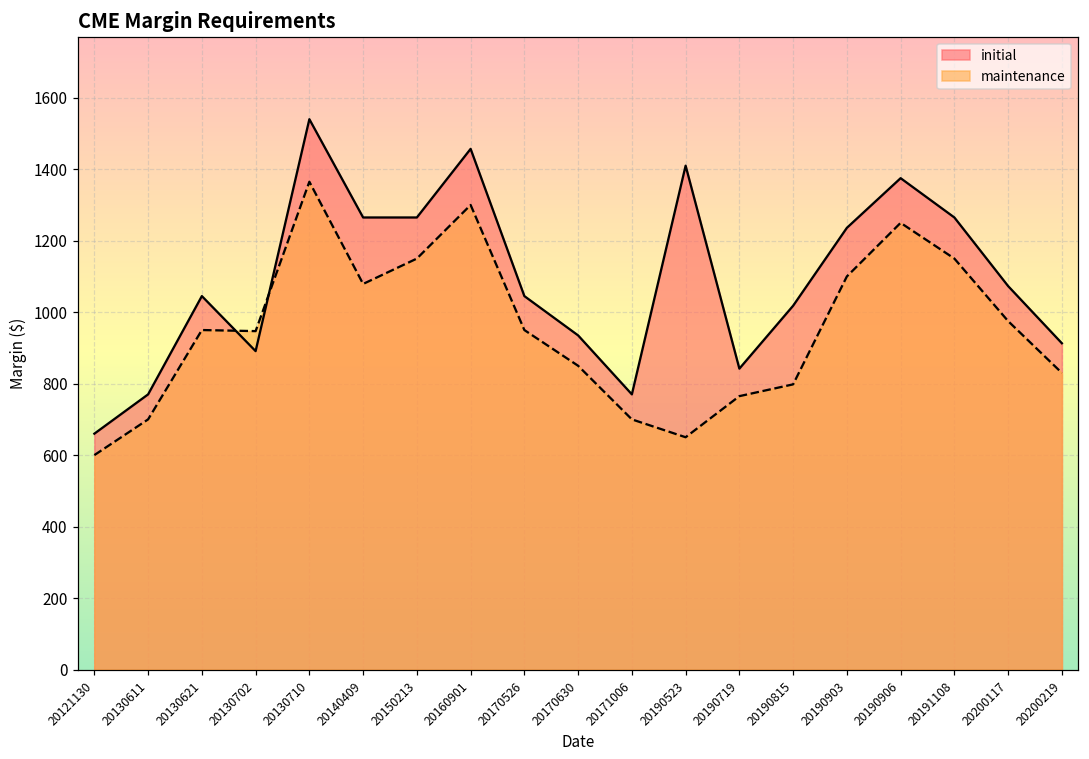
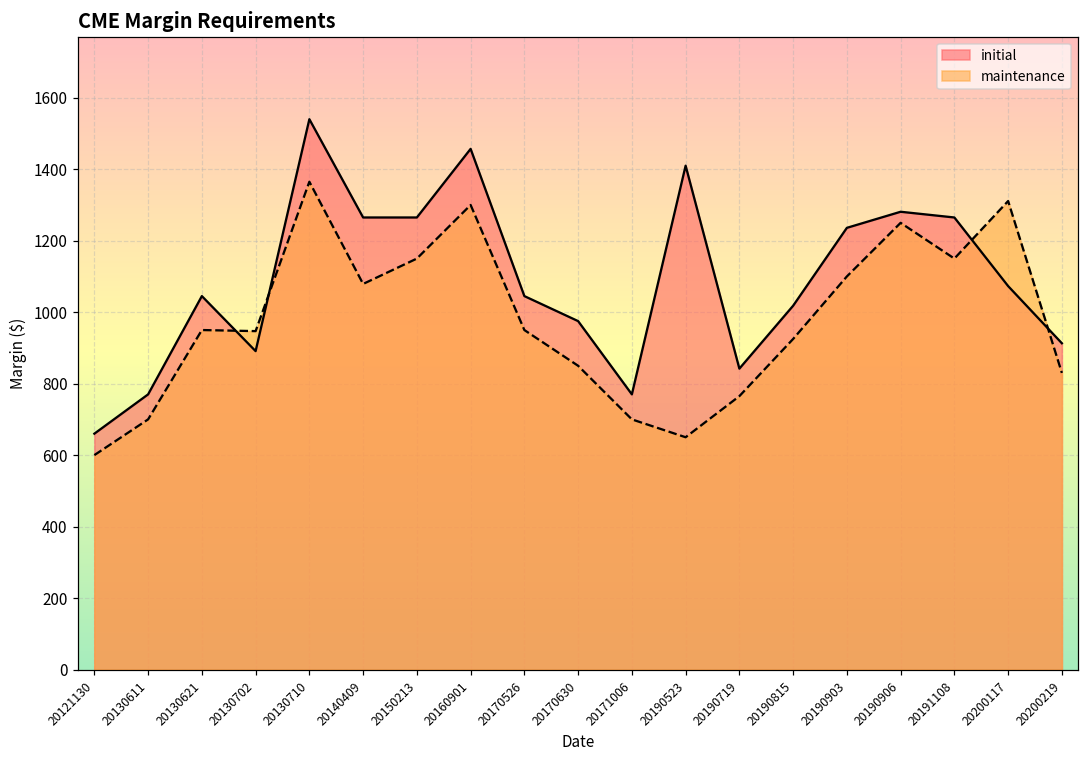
initial, 20170630: 940 -> 980
maintenance, 20190815: 800 -> 930
initial, 20190906: 1380 -> 1280
maintenance, 20200117: 980 -> 1310
